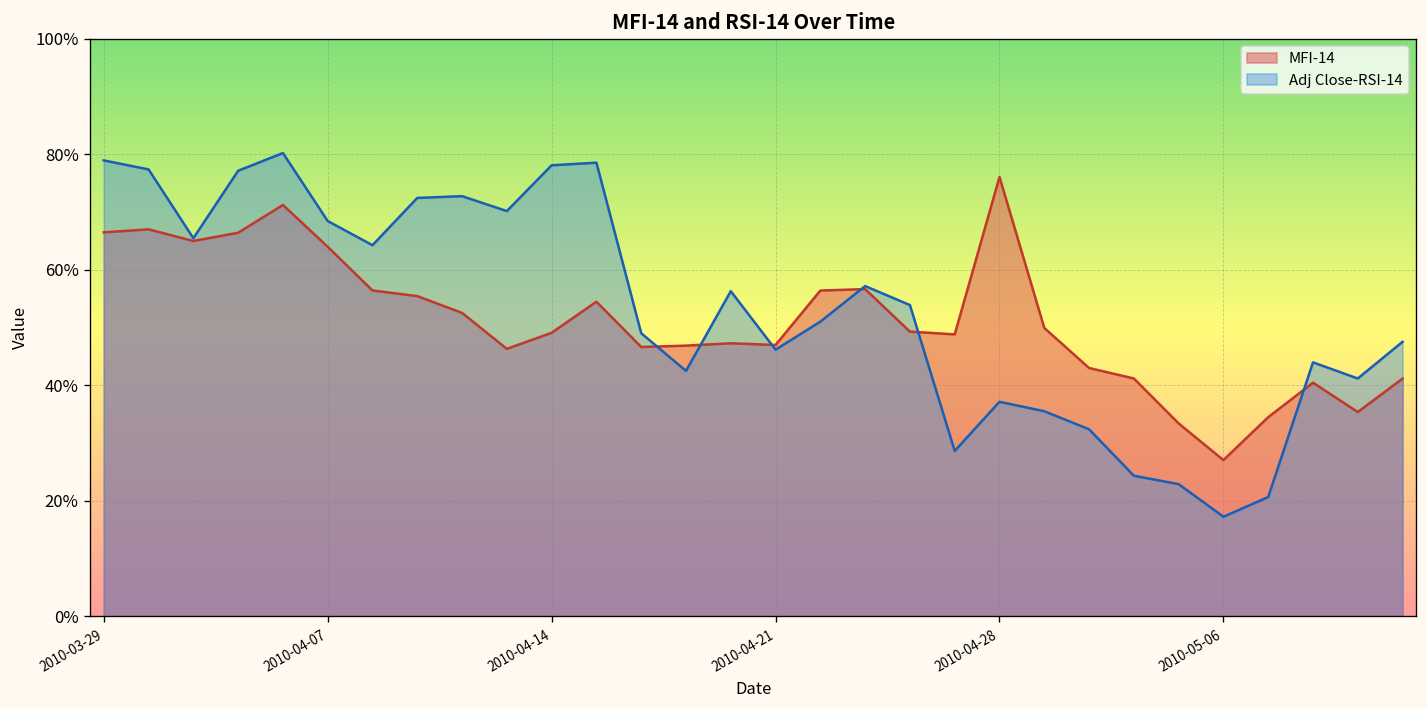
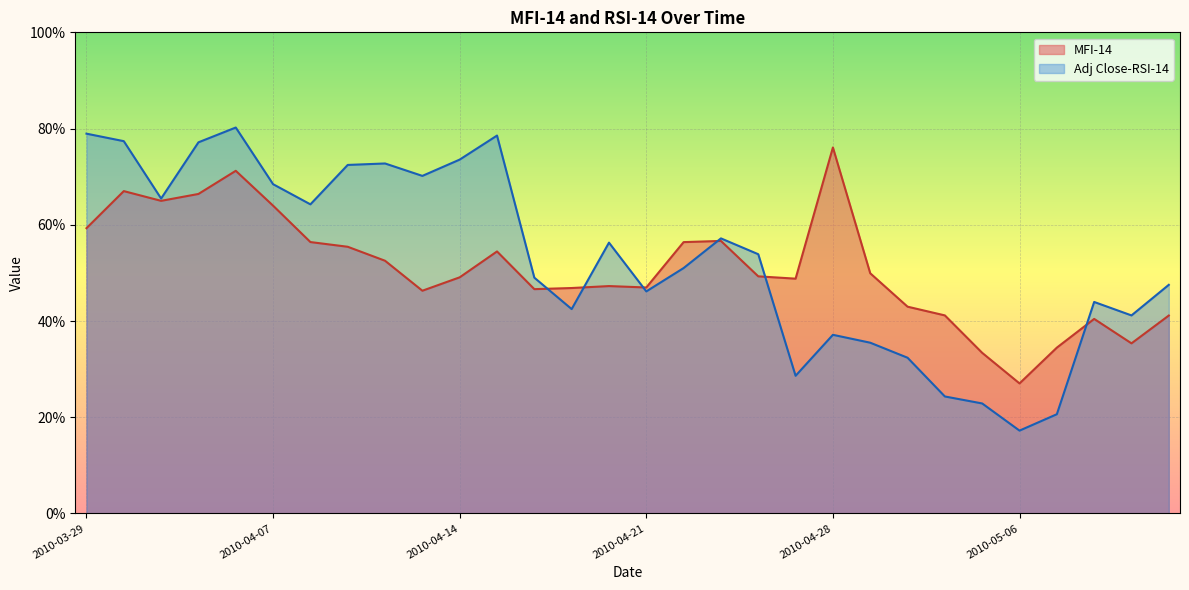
MFI-14, 2010-03-29: 66% -> 59%
Adj Close-RSI-14, 2010-04-14: 78% -> 74%
